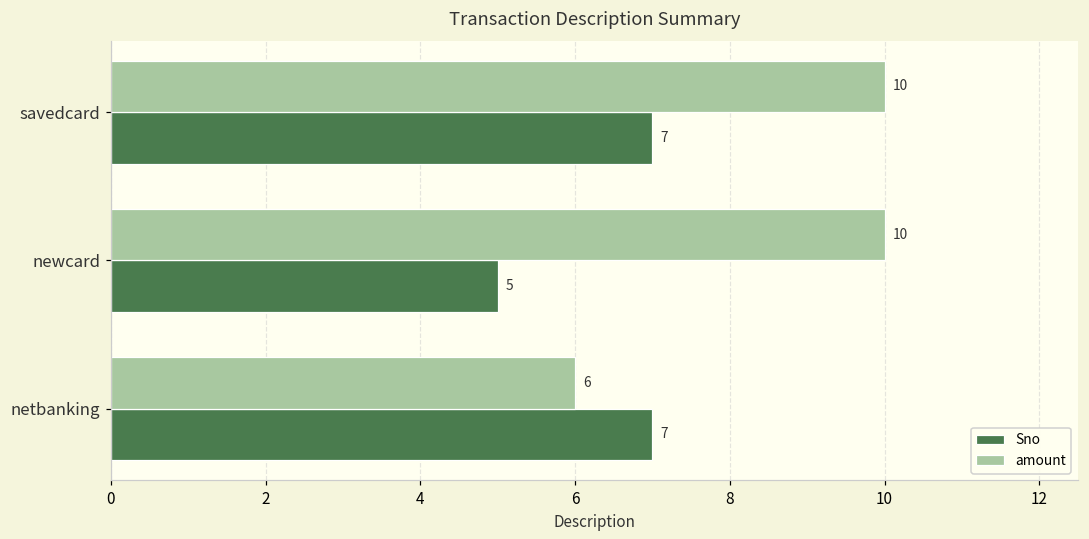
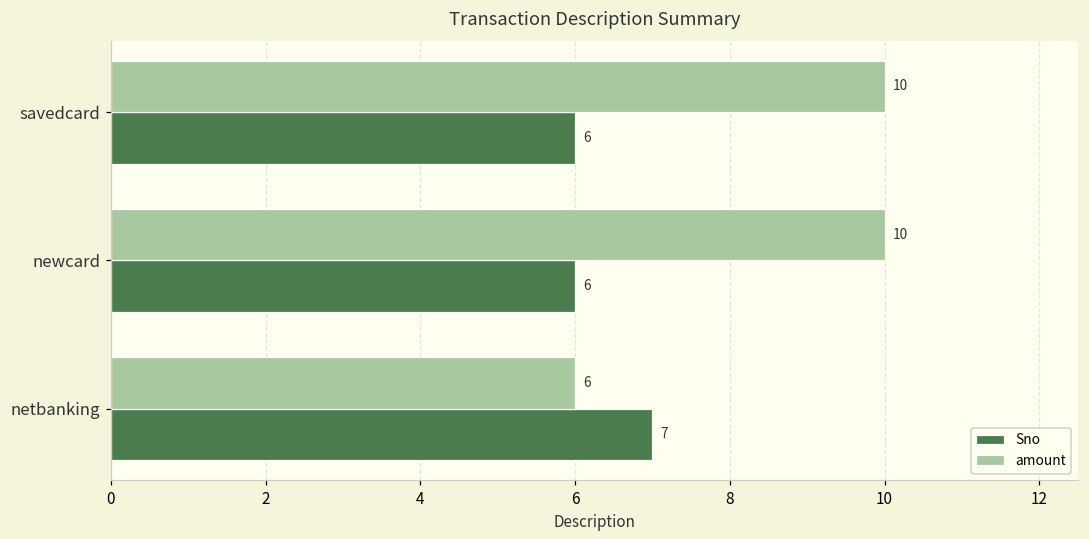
Sno, savedcard: 7 -> 6
Sno, newcard: 5 -> 6
